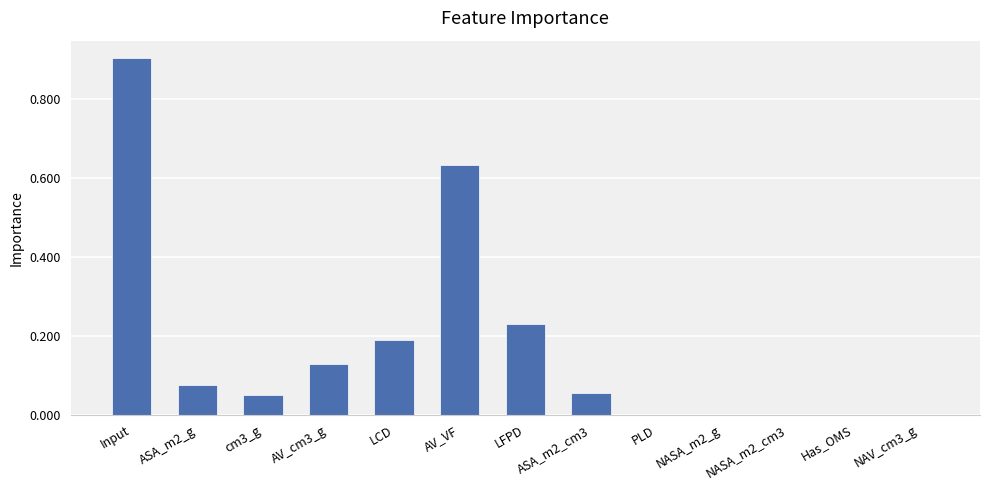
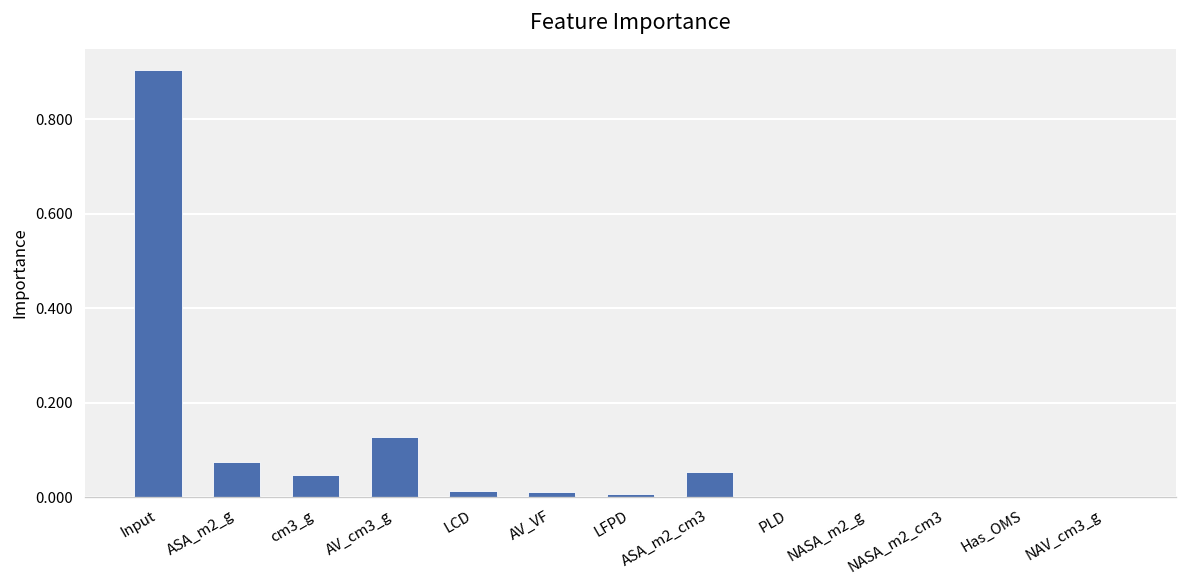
LCD: 0.19 -> 0.01
AV_VF: 0.63 -> 0.01
LFPD: 0.23 -> 0.01
